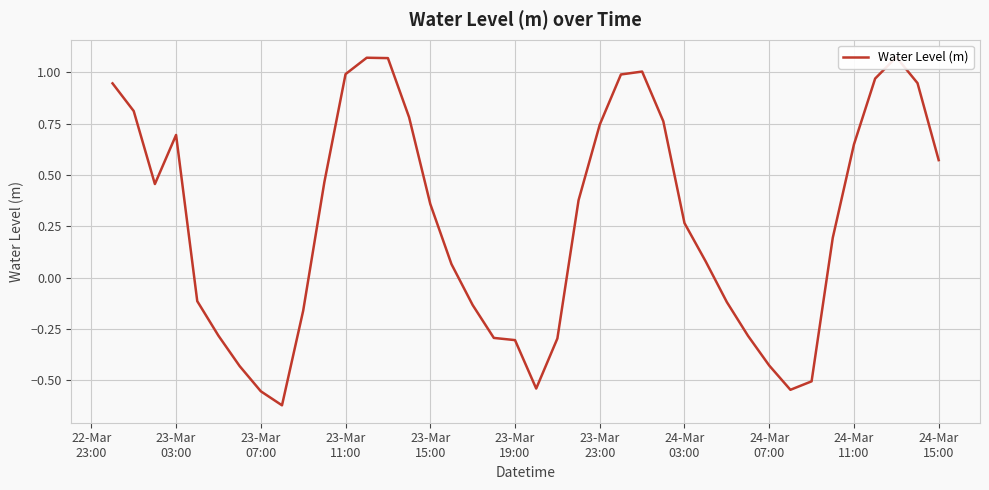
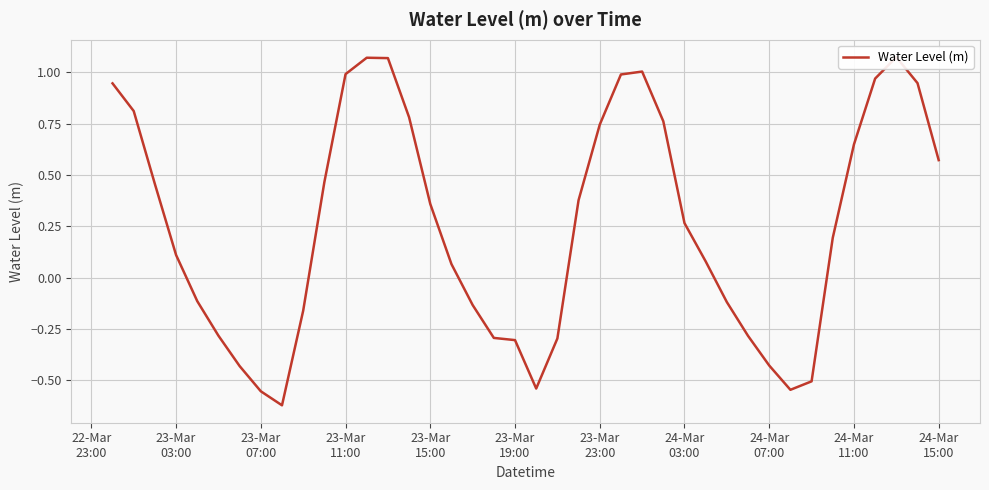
23-Mar 03:00: 0.69 -> 0.11
